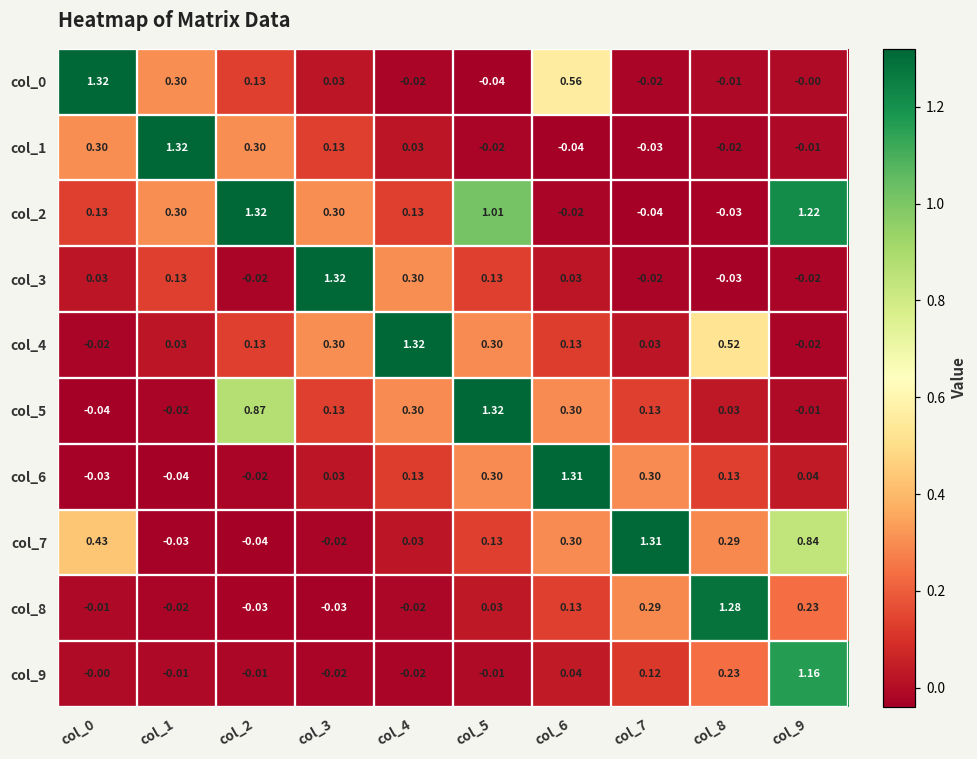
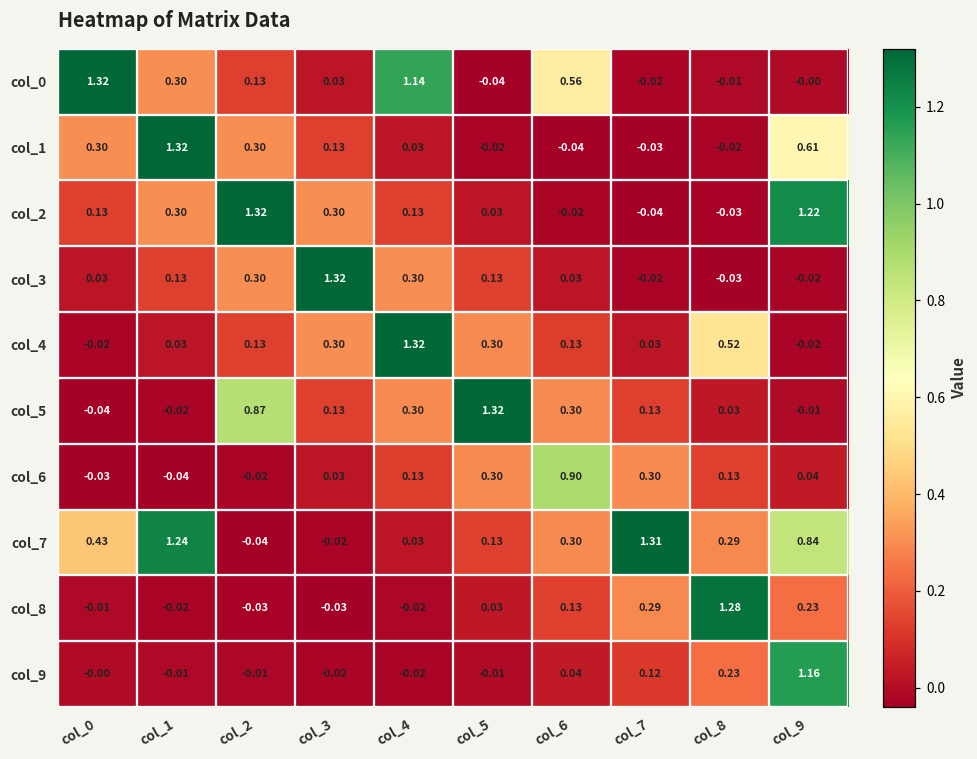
col_0, col_4: -0.02 -> 1.14
col_1, col_9: -0.01 -> 0.61
col_2, col_5: 1.01 -> 0.03
col_3, col_2: -0.02 -> 0.30
col_6, col_6: 1.31 -> 0.90
col_7, col_1: -0.03 -> 1.24
